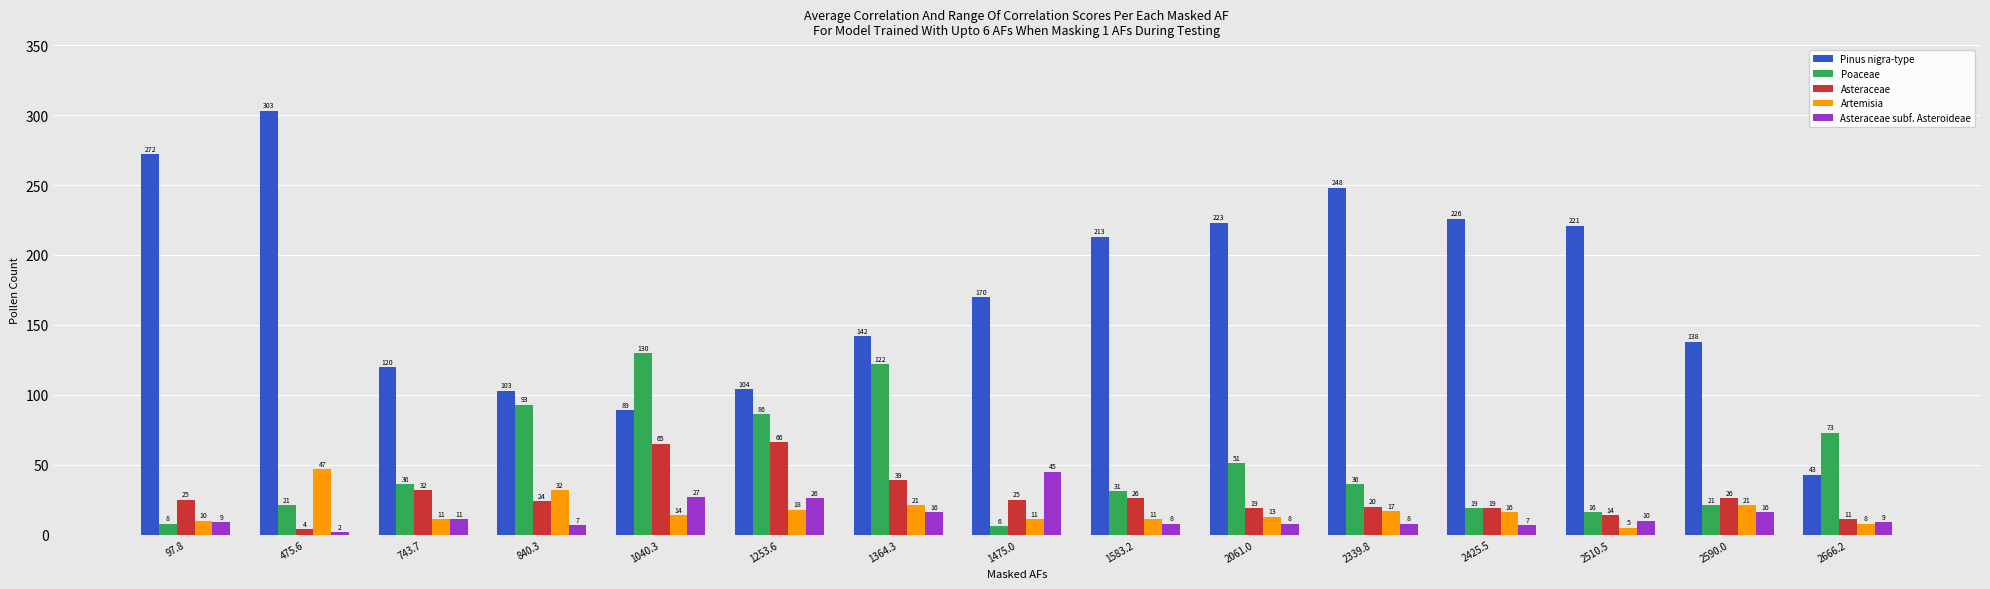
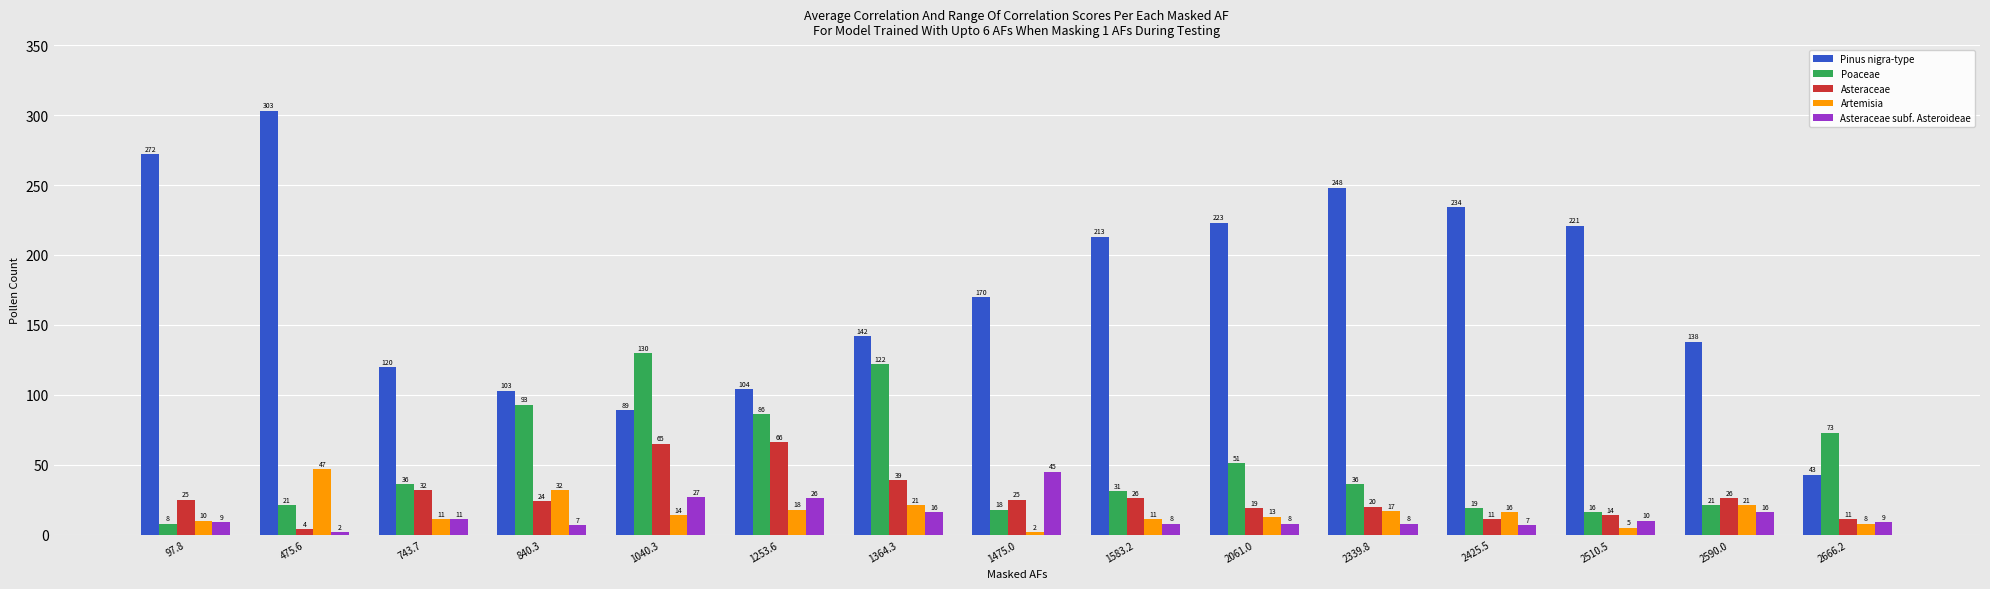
Poaceae, 1475.0: 6 -> 18
Artemisia, 1475.0: 11 -> 2
Pinus nigra-type, 2425.5: 226 -> 234
Asteraceae, 2425.5: 19 -> 11
